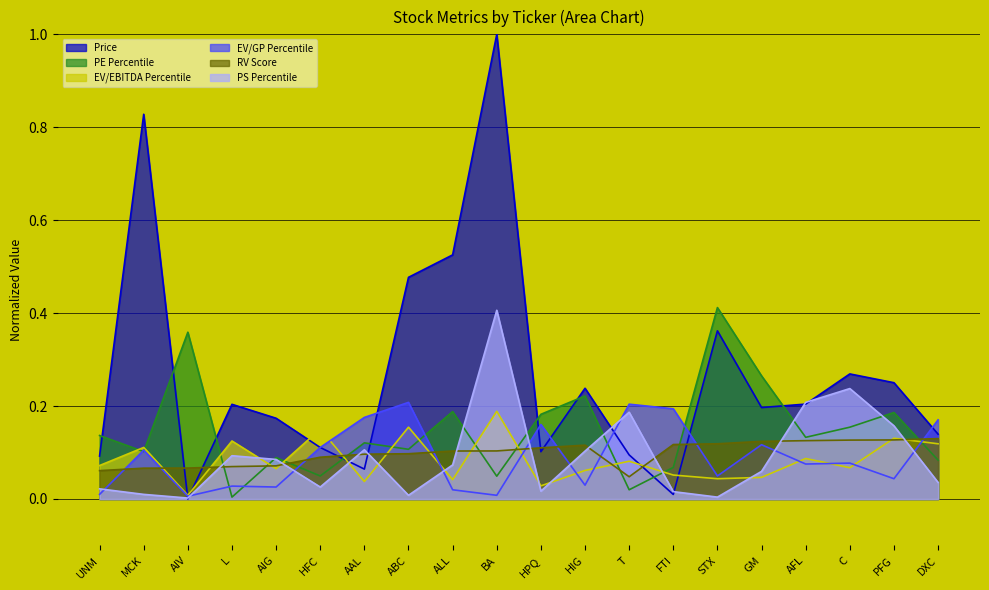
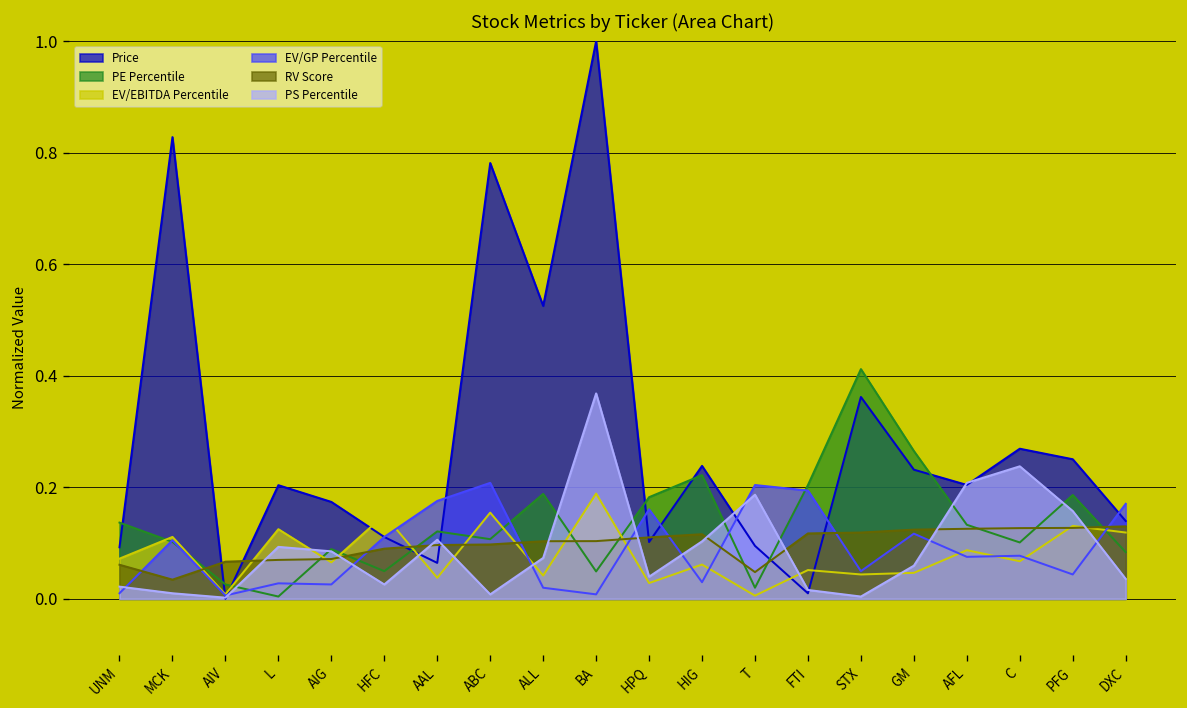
RV Score, MCK: 0.07 -> 0.03
PE Percentile, AIV: 0.36 -> 0.03
Price, ABC: 0.48 -> 0.78
PS Percentile, BA: 0.41 -> 0.37
PS Percentile, HPQ: 0.02 -> 0.04
EV/EBITDA Percentile, T: 0.08 -> 0.01
PE Percentile, FTI: 0.07 -> 0.20
Price, GM: 0.20 -> 0.23
PE Percentile, C: 0.15 -> 0.10
